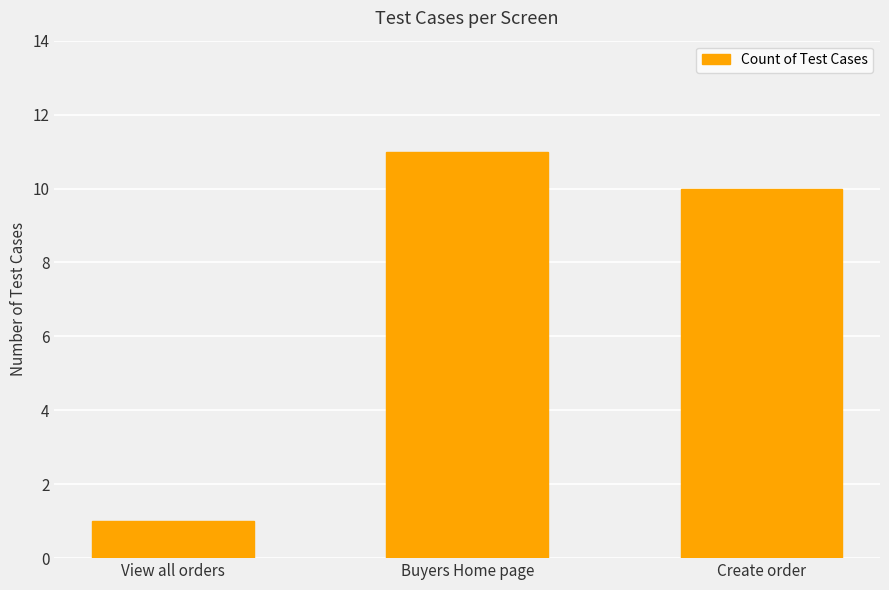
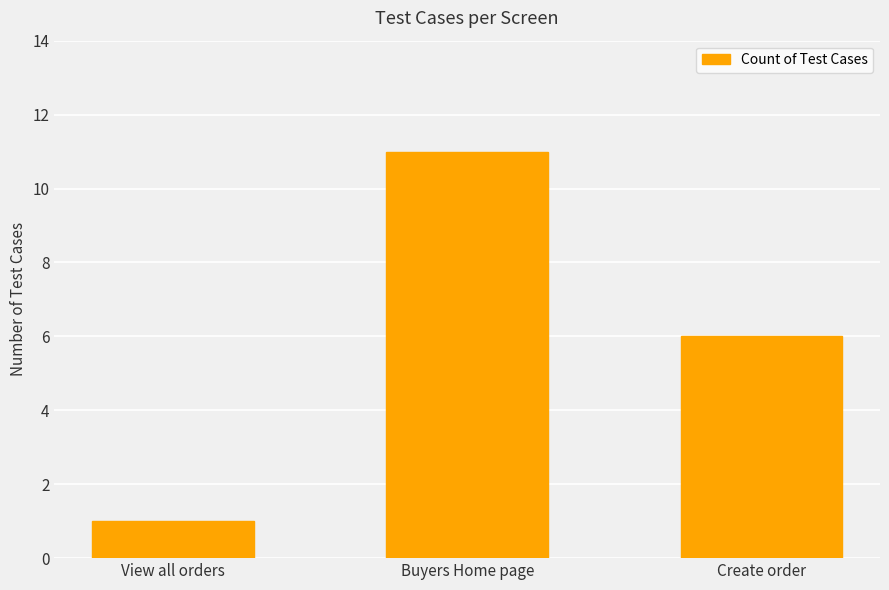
Create order: 10 -> 6
